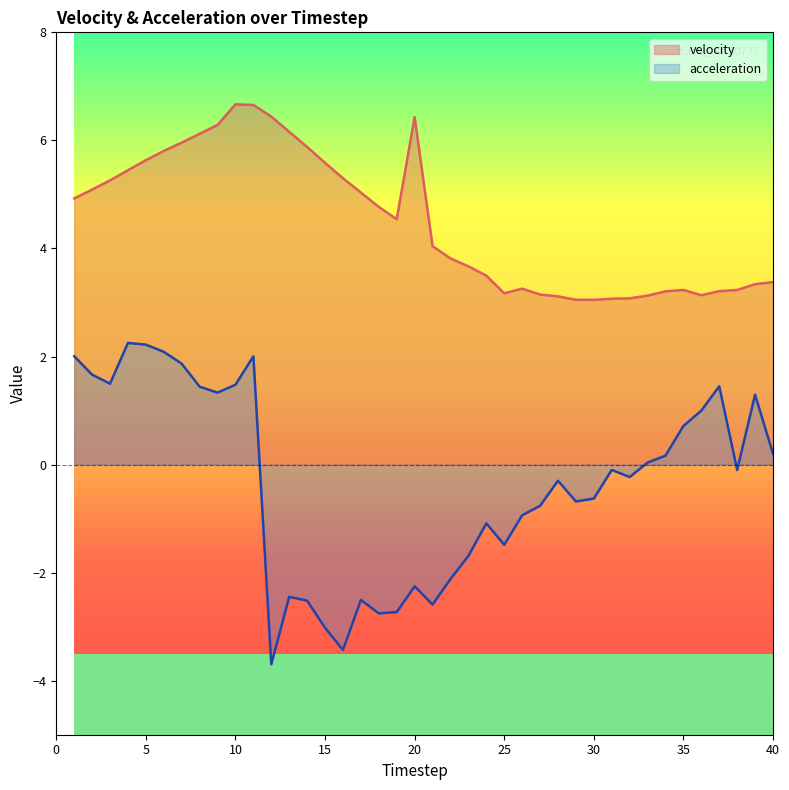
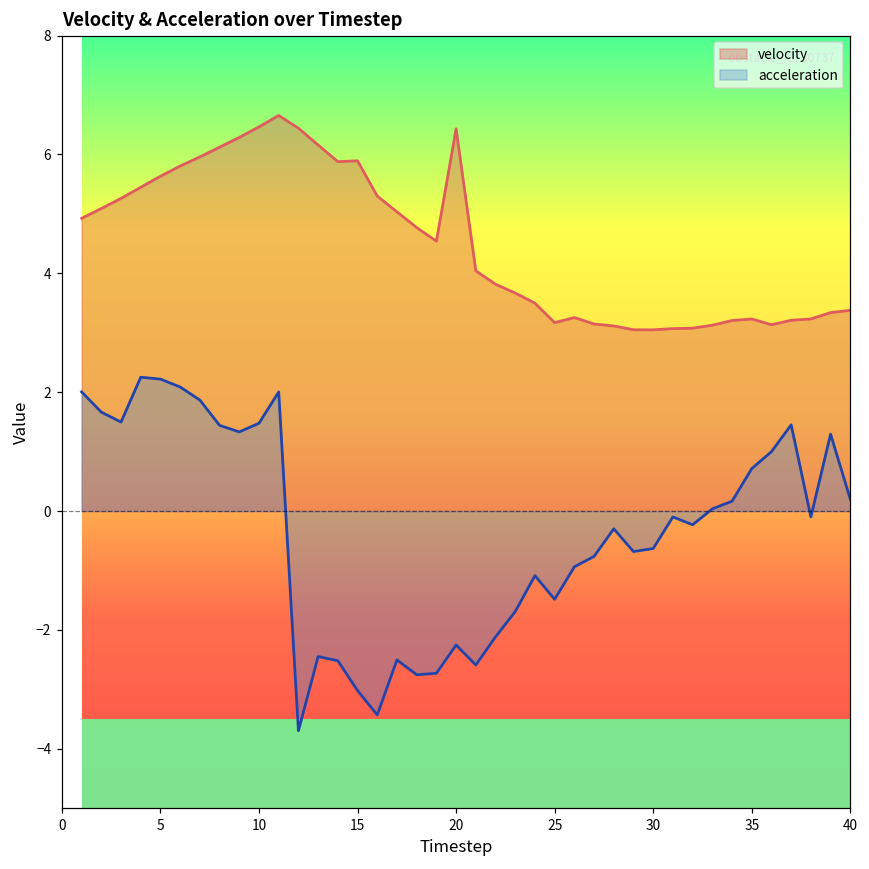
velocity, 10: 6.7 -> 6.5
velocity, 15: 5.6 -> 5.9
